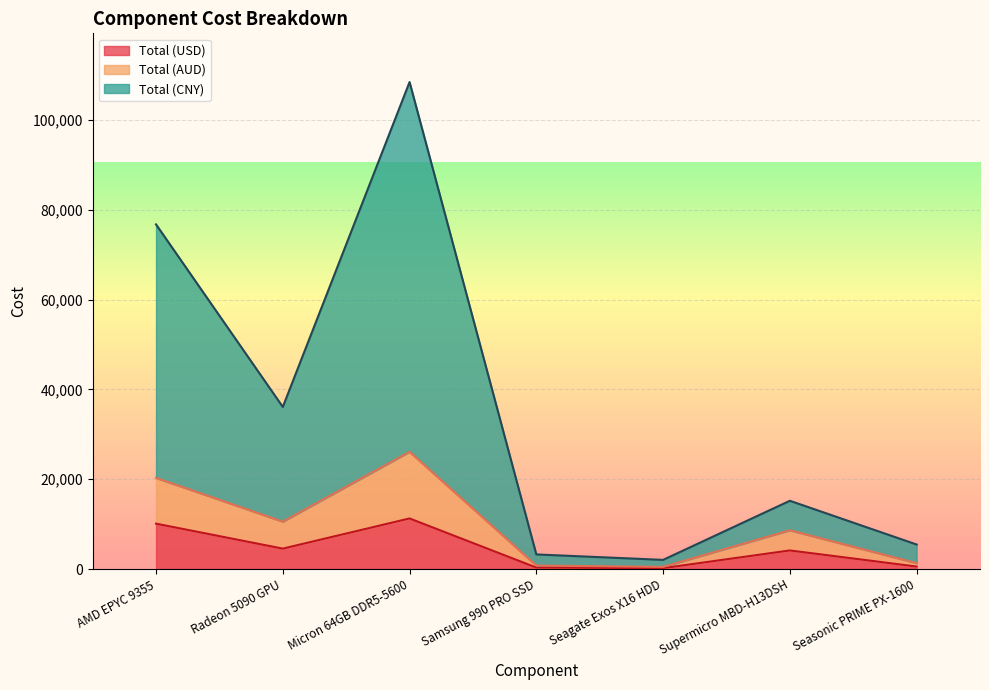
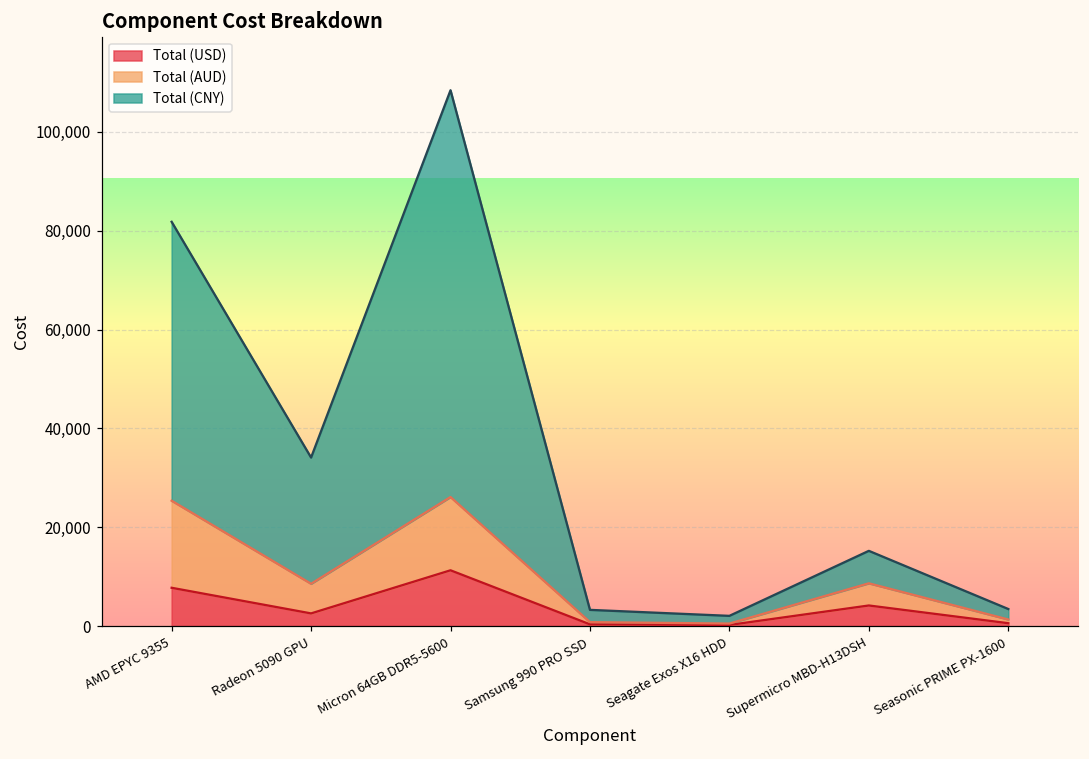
Total (USD), AMD EPYC 9355: 10,000 -> 8,000
Total (AUD), AMD EPYC 9355: 10,000 -> 18,000
Total (USD), Radeon 5090 GPU: 5,000 -> 3,000
Total (CNY), Seasonic PRIME PX-1600: 4,000 -> 2,000
